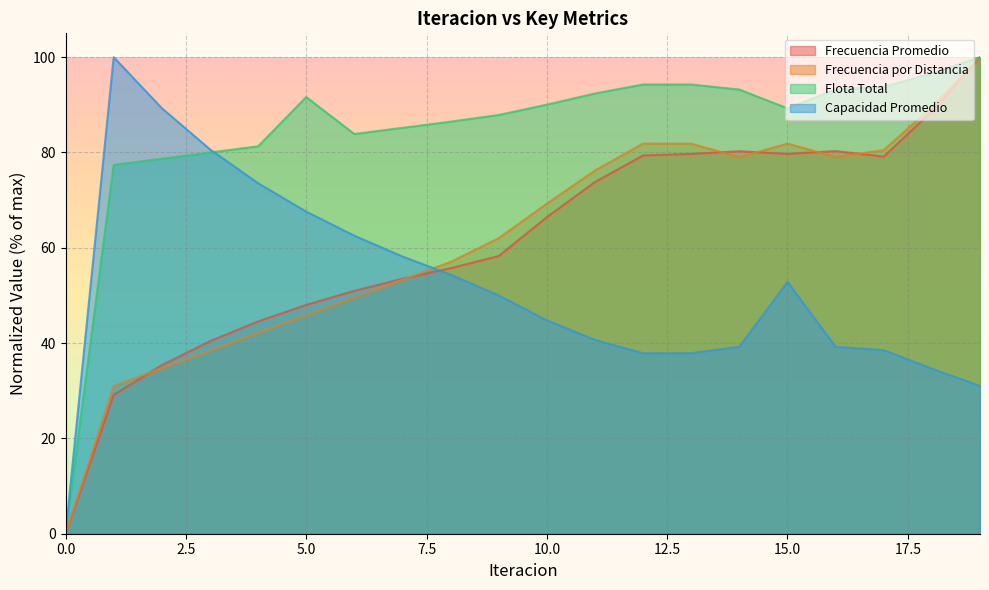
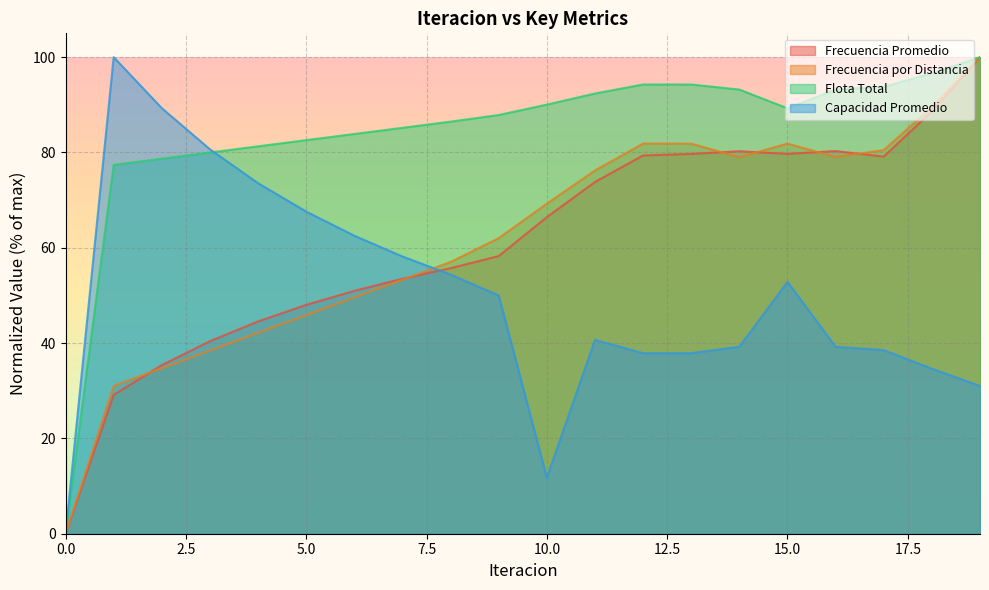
Flota Total, 5.0: 92 -> 83
Capacidad Promedio, 10.0: 45 -> 12
